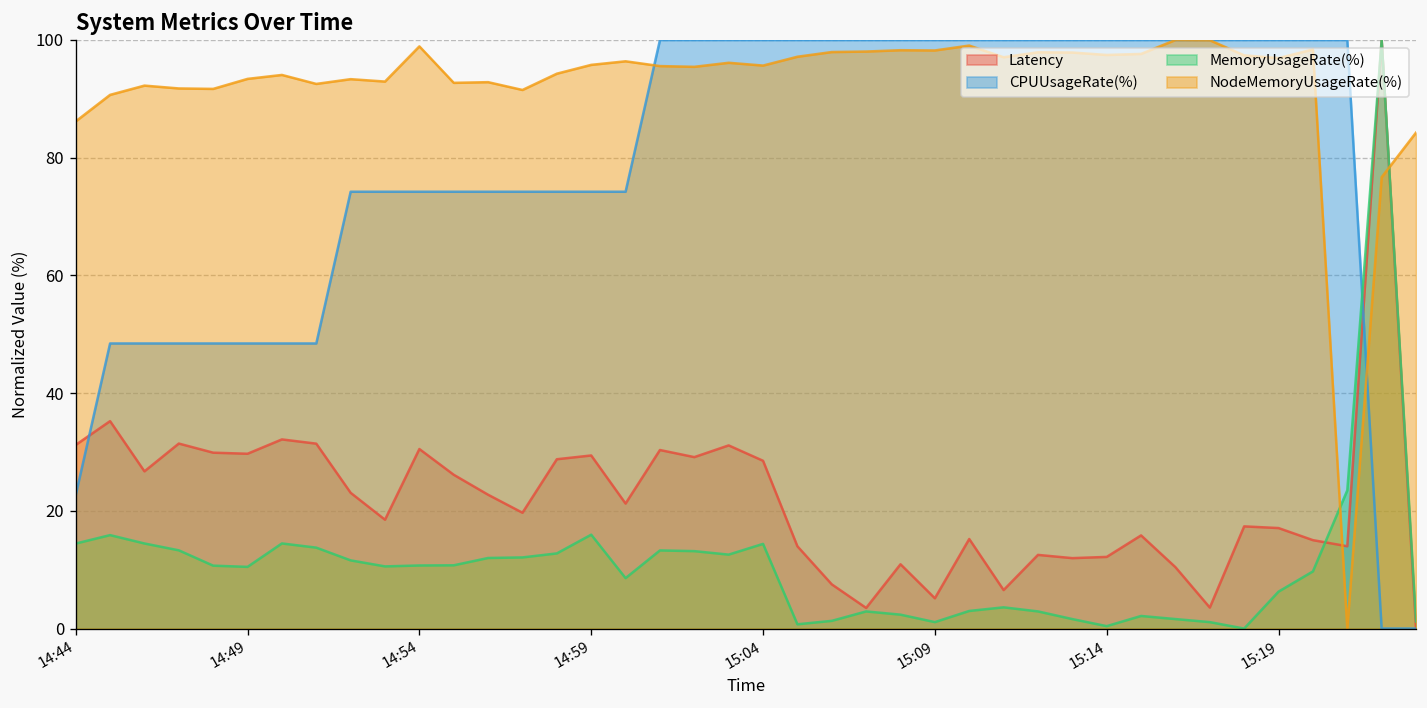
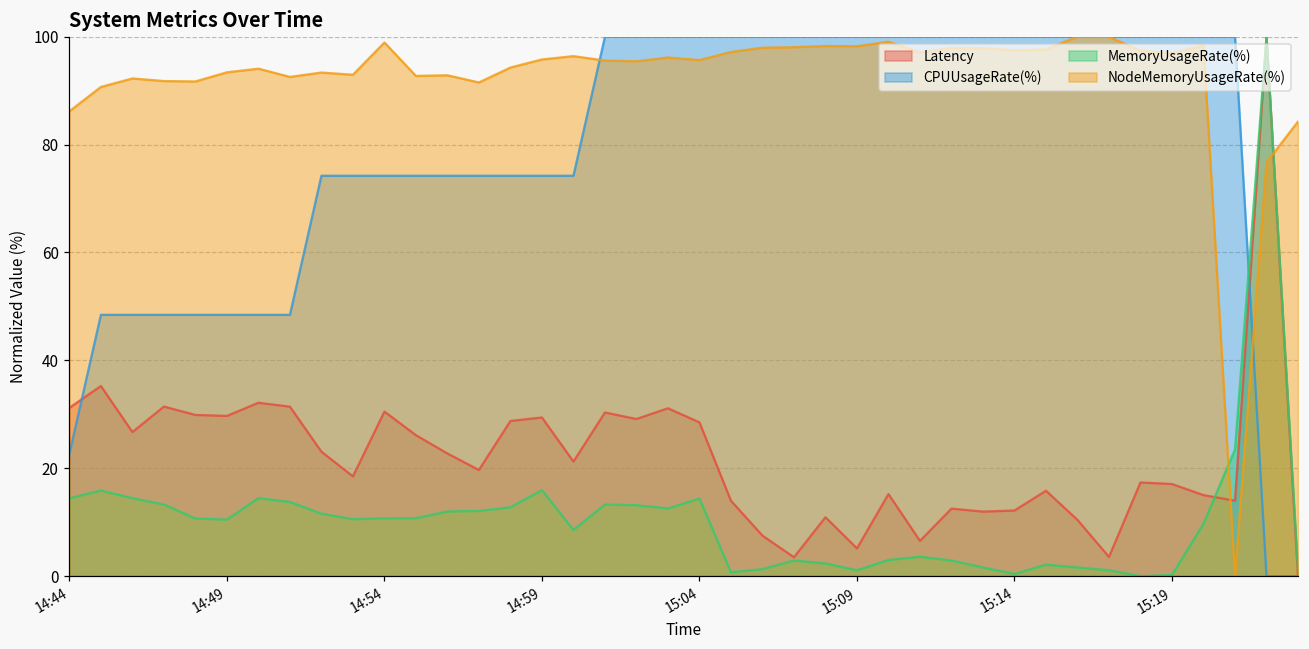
MemoryUsageRate(%), 15:19: 6 -> 0
